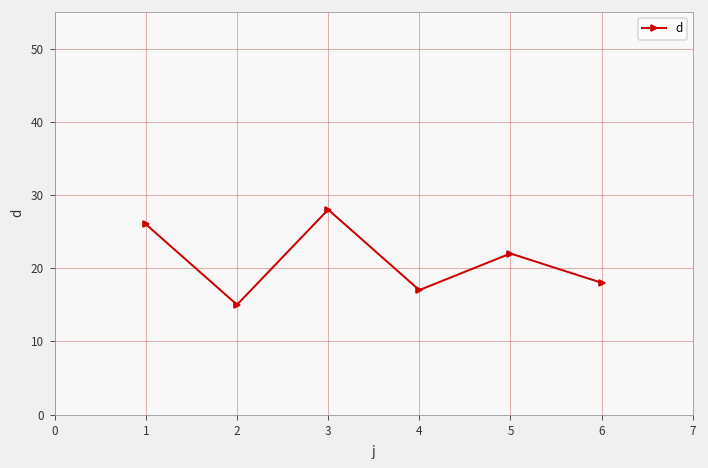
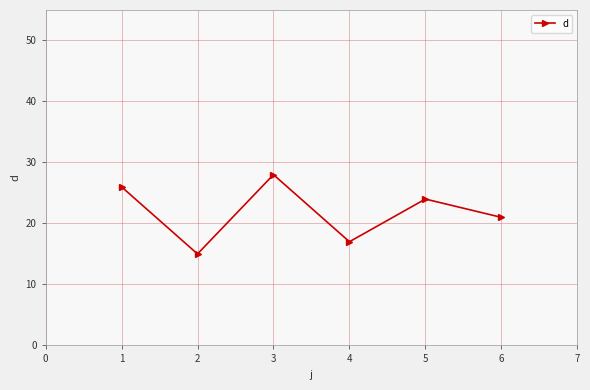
5: 22 -> 24
6: 18 -> 21
